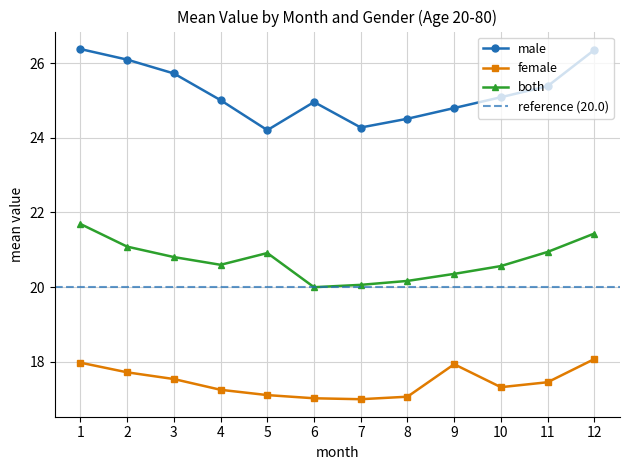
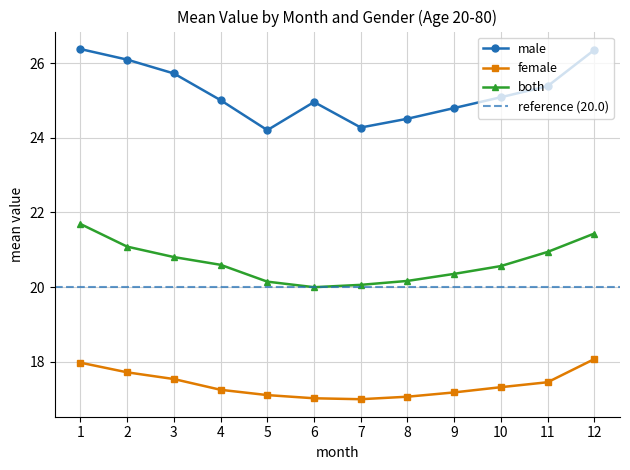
both, 5: 20.9 -> 20.1
female, 9: 17.9 -> 17.2
